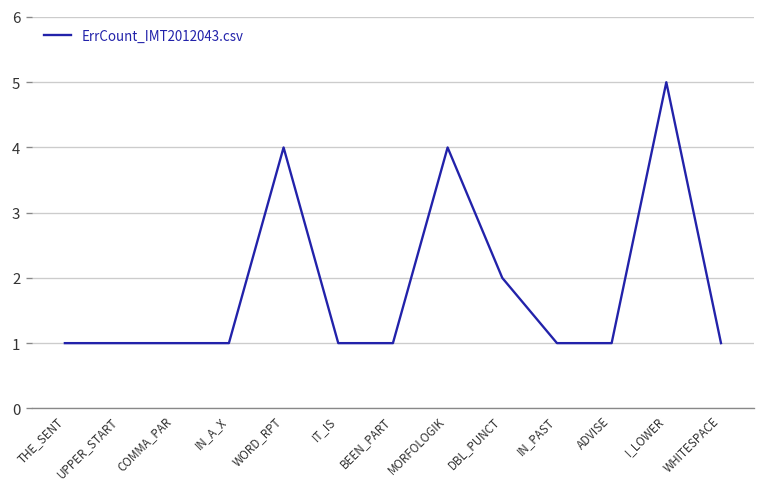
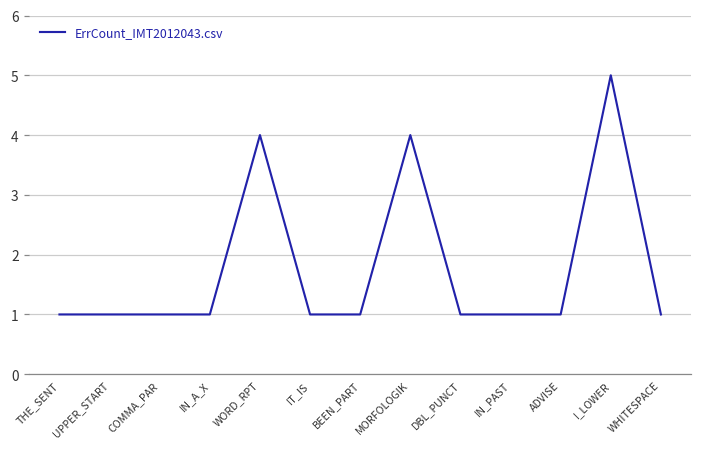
DBL_PUNCT: 2 -> 1
